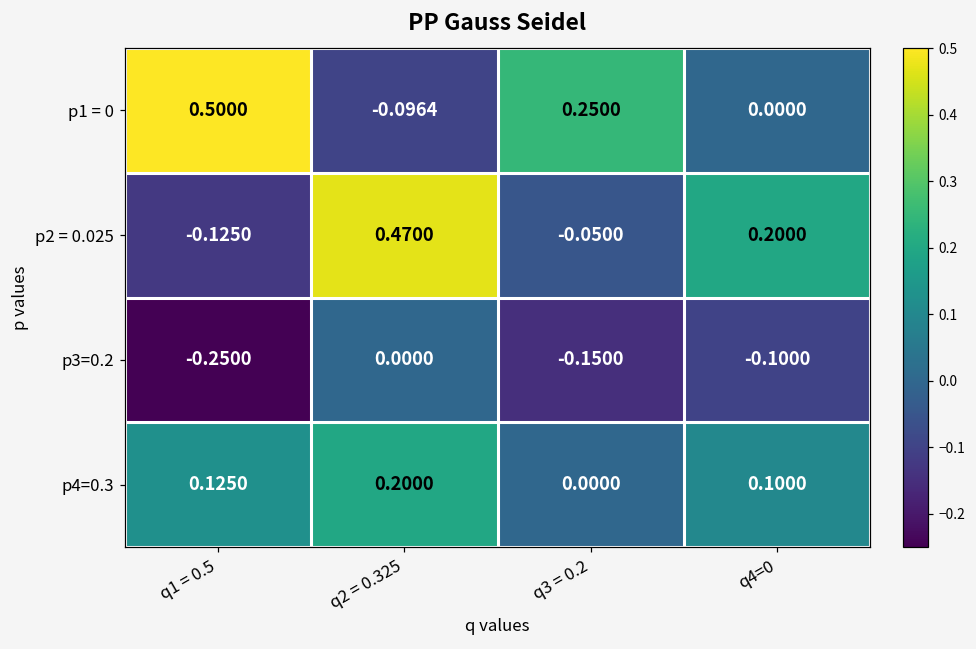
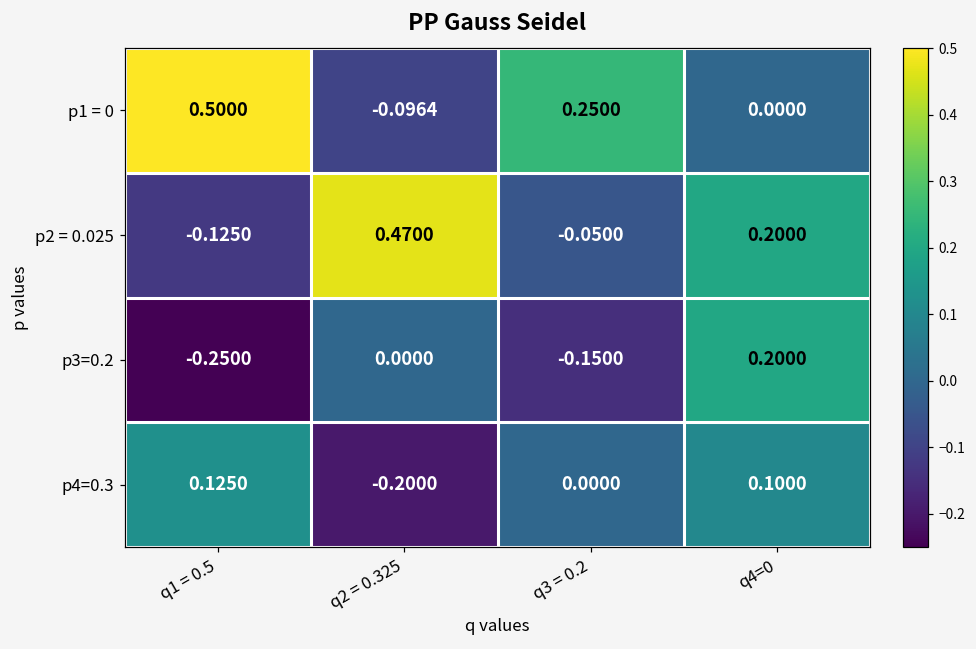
p3=0.2, q4=0: -0.1000 -> 0.2000
p4=0.3, q2 = 0.325: 0.2000 -> -0.2000
